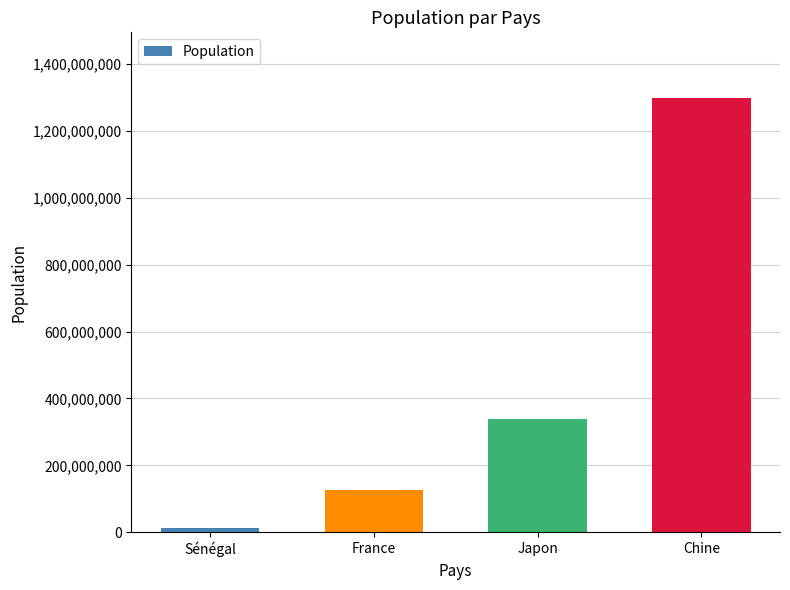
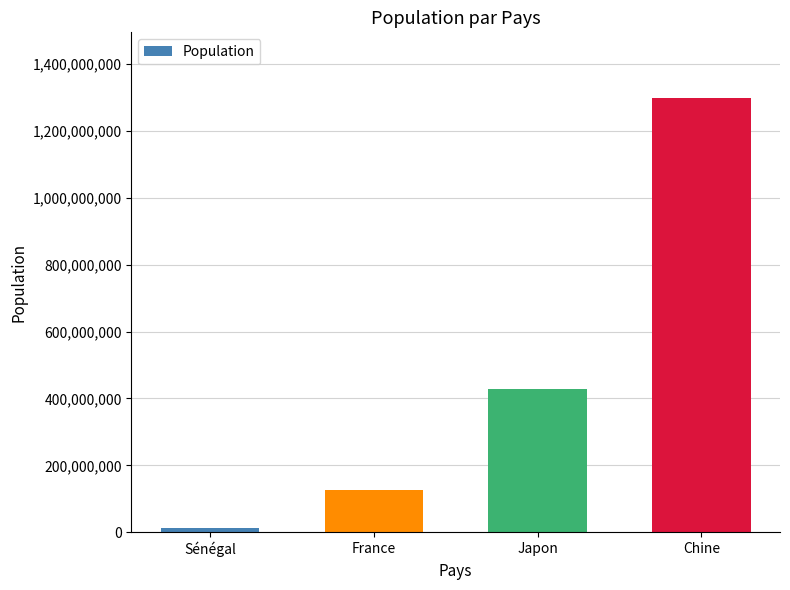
Japon: 340,000,000 -> 430,000,000
